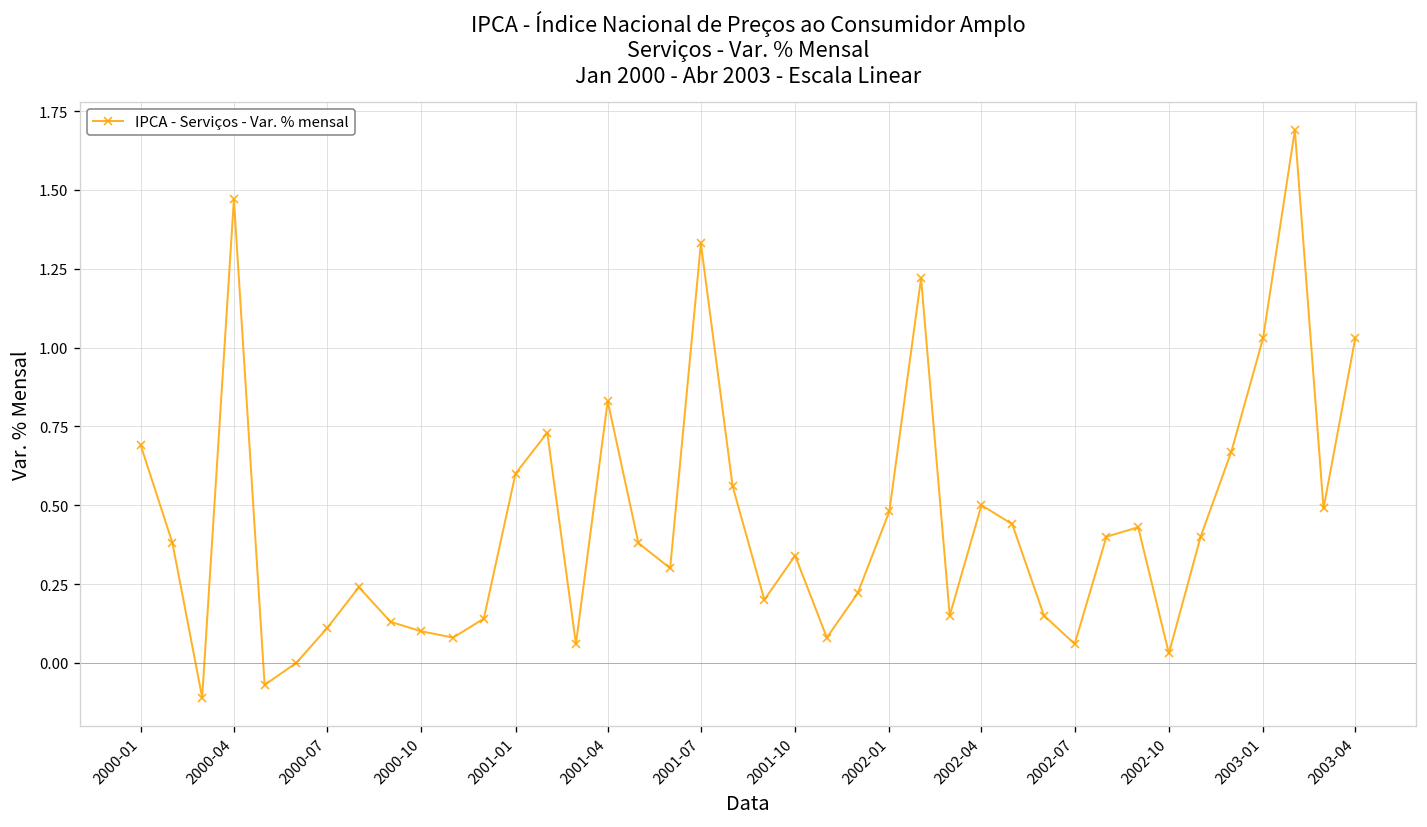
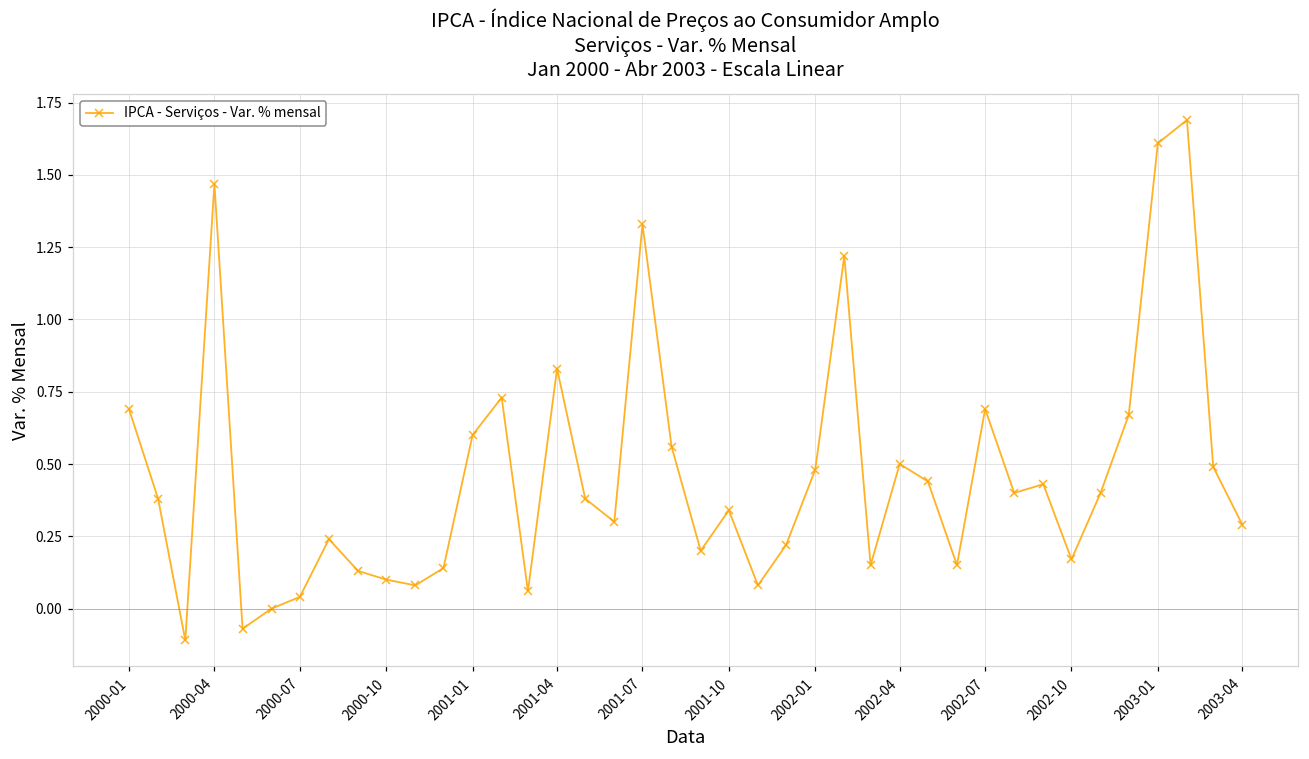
2000-07: 0.11 -> 0.04
2002-07: 0.06 -> 0.69
2002-10: 0.03 -> 0.17
2003-01: 1.03 -> 1.61
2003-04: 1.03 -> 0.29
